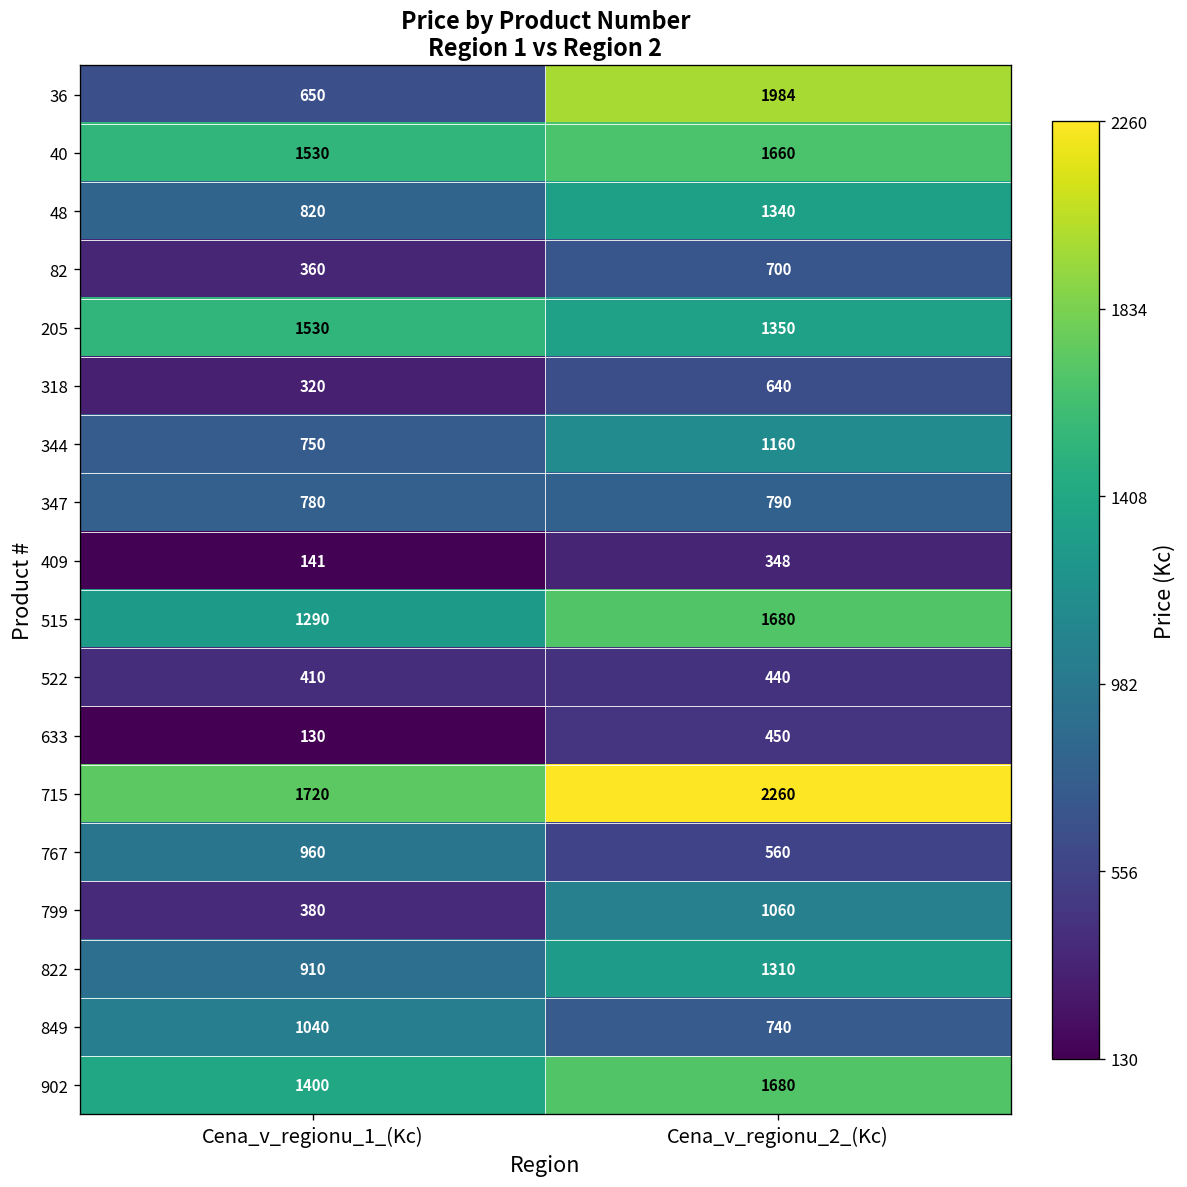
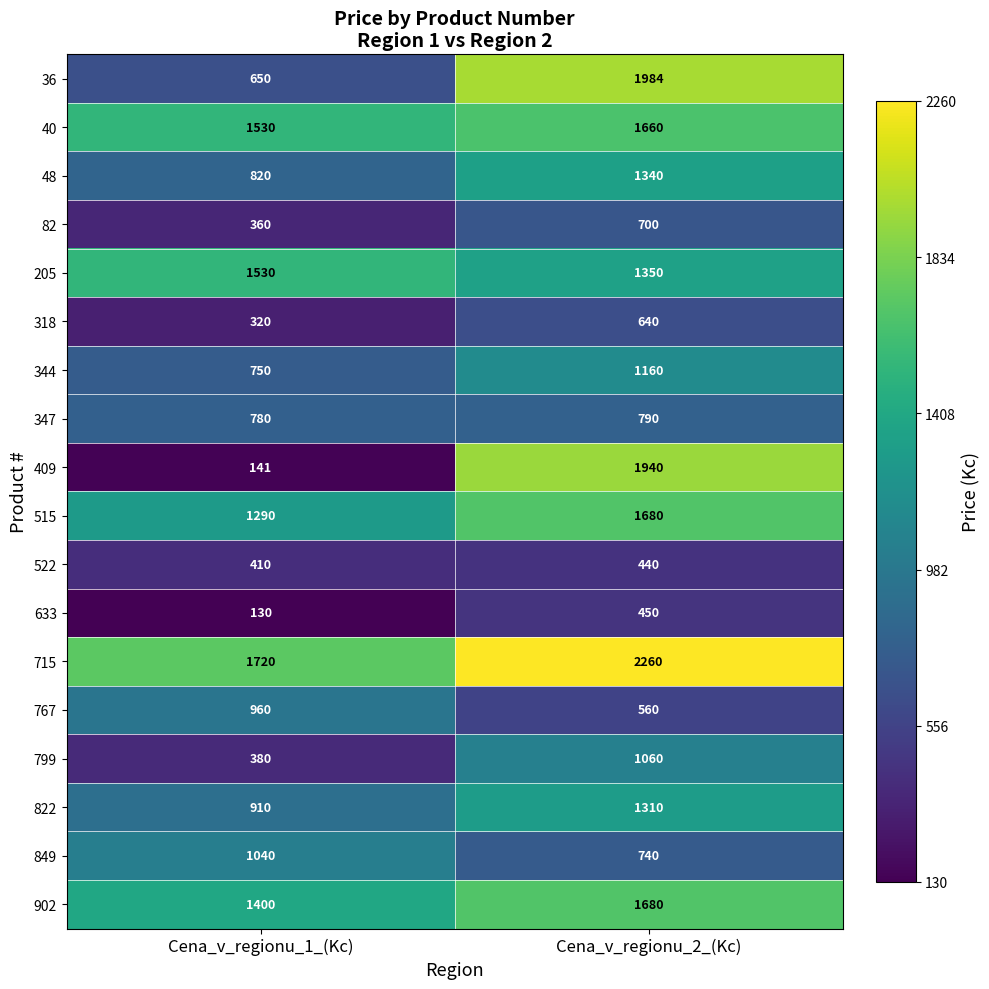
409, Cena_v_regionu_2_(Kc): 348 -> 1940
